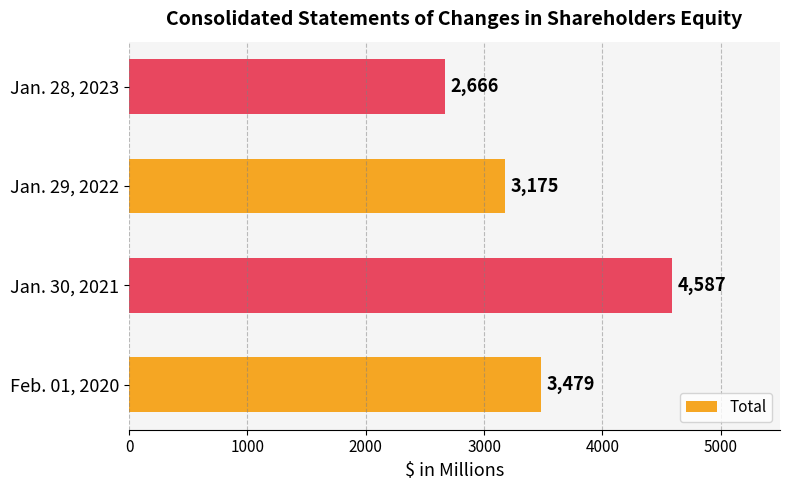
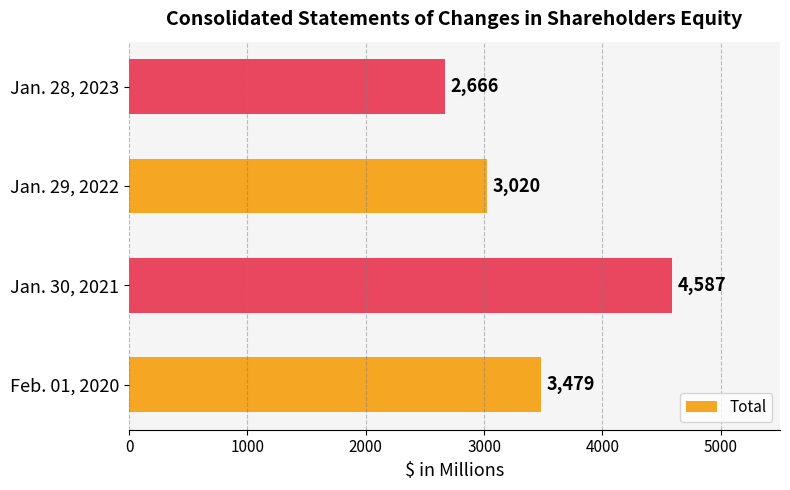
Jan. 29, 2022: 3,175 -> 3,020
